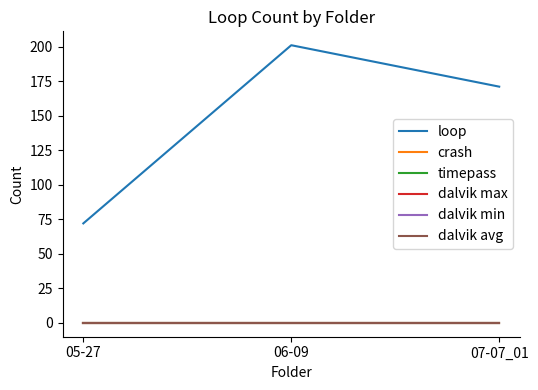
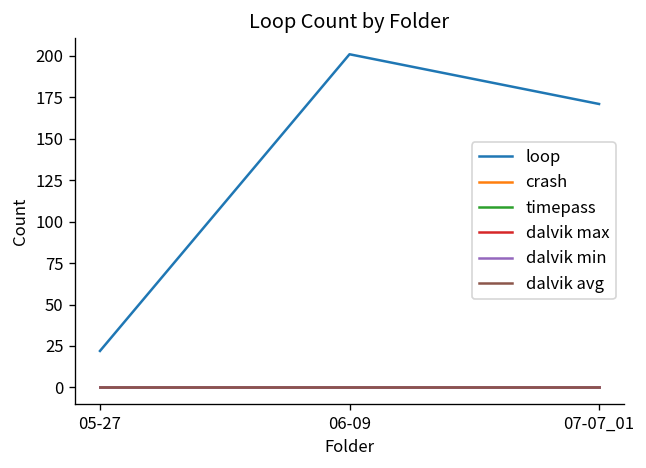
loop, 05-27: 72 -> 22
